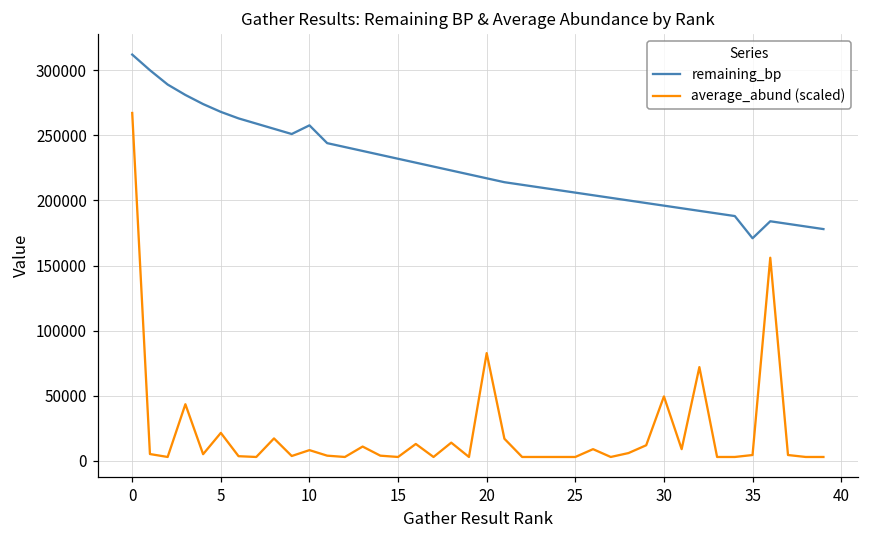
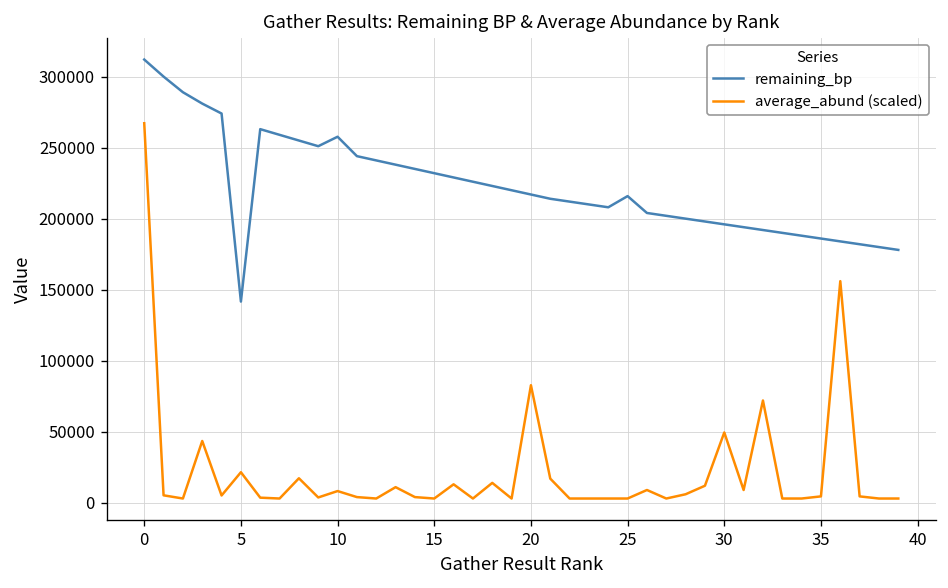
remaining_bp, 5: 268000 -> 142000
remaining_bp, 25: 206000 -> 216000
remaining_bp, 35: 171000 -> 186000
